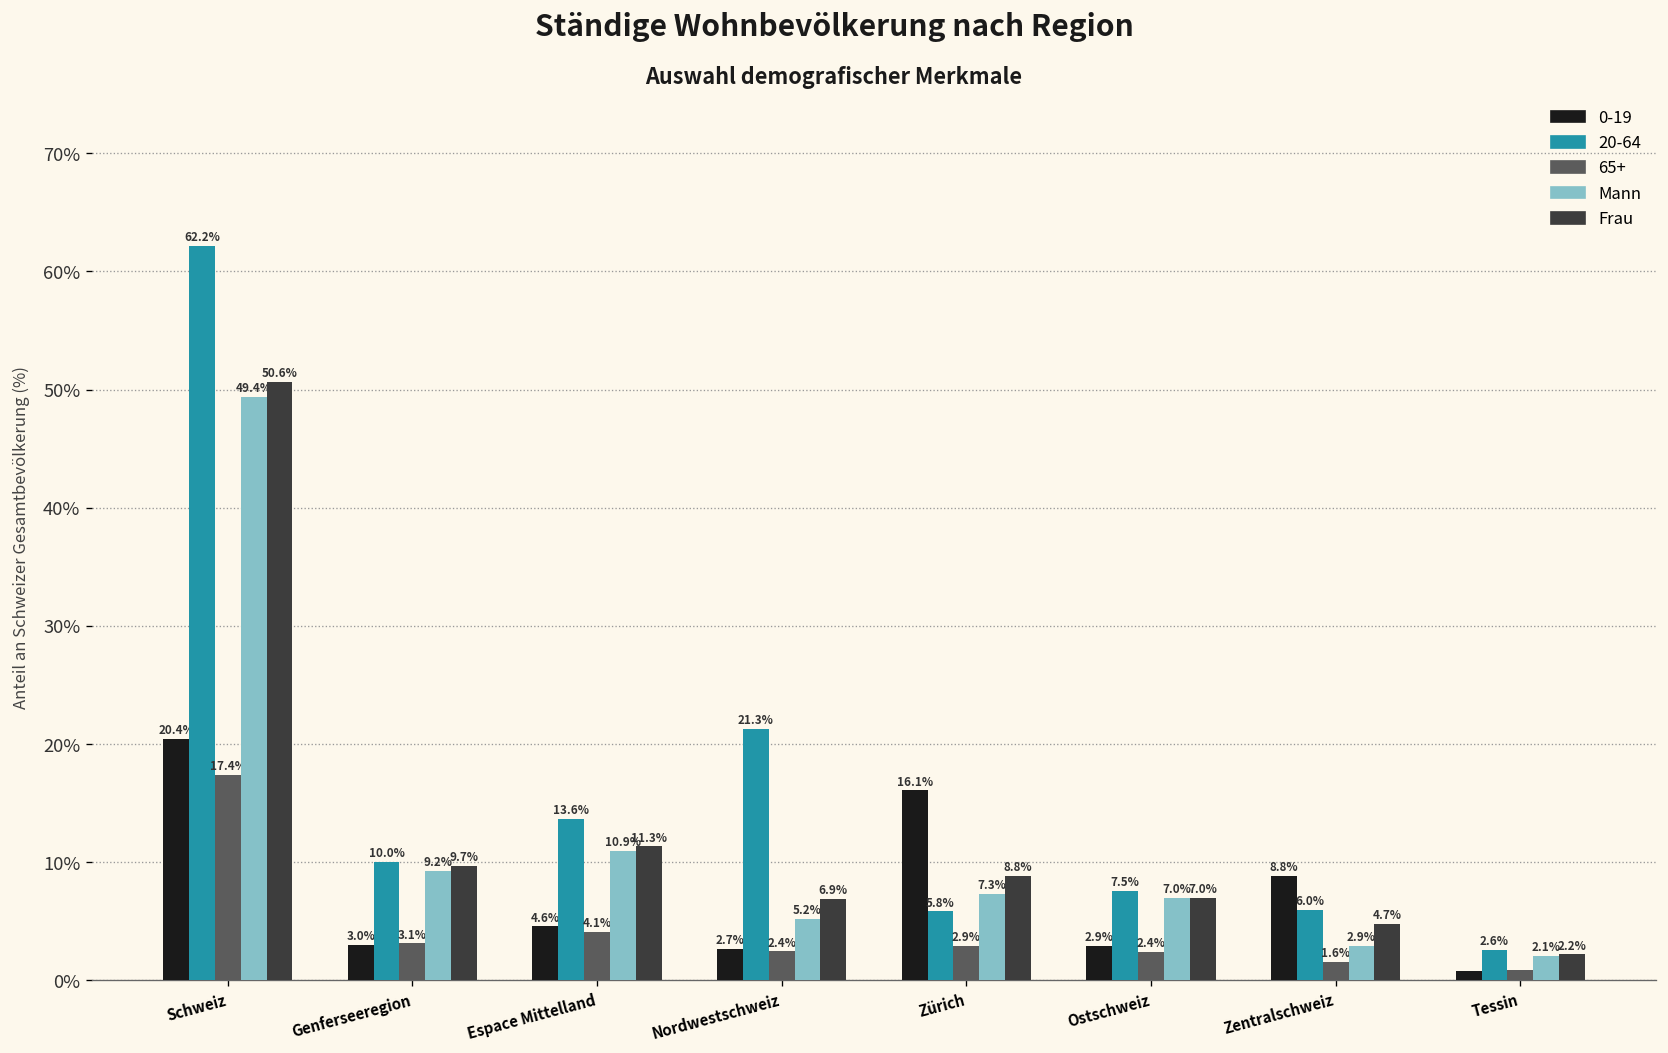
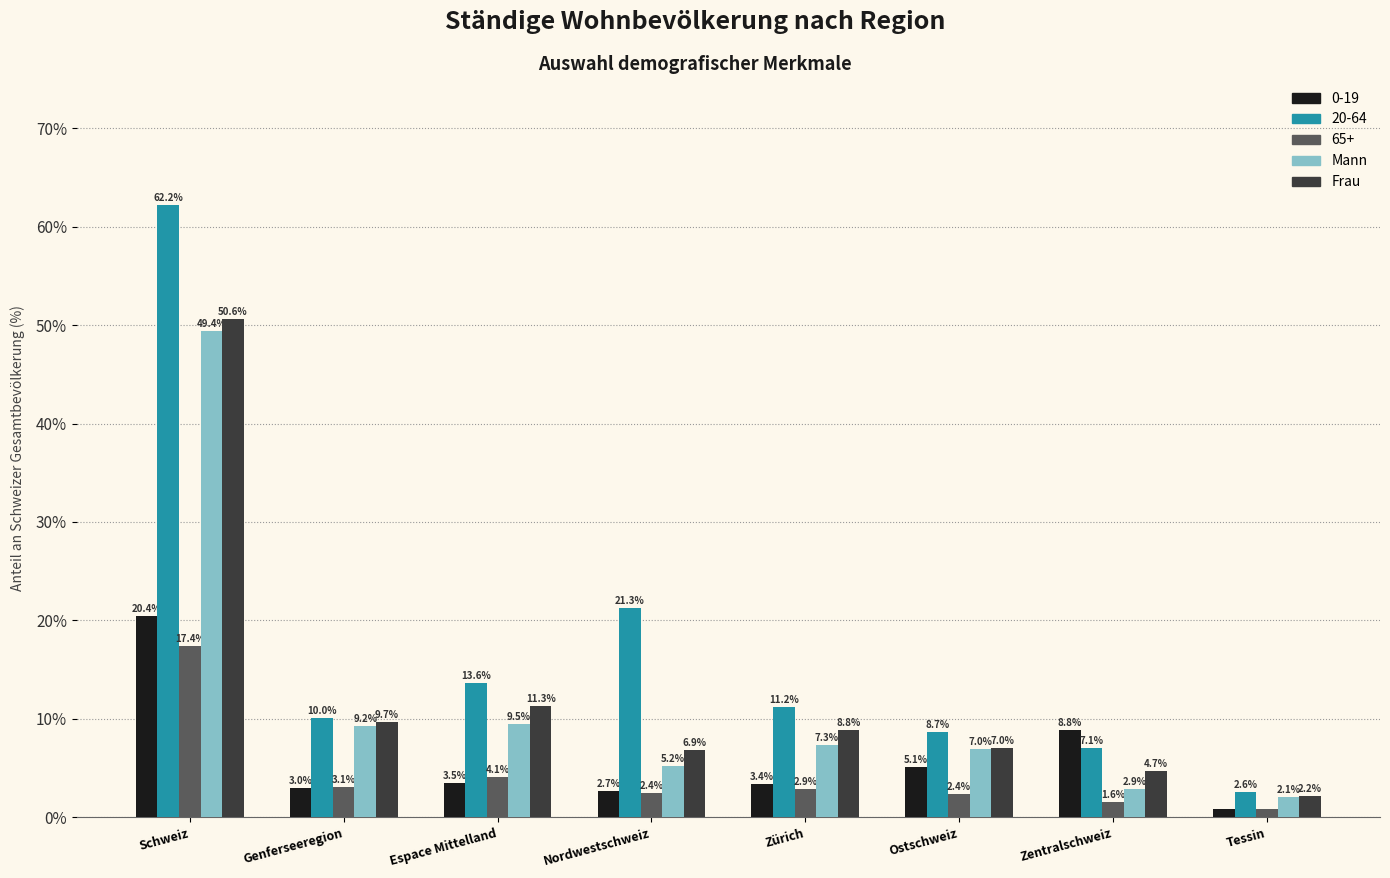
0-19, Espace Mittelland: 4.6% -> 3.5%
Mann, Espace Mittelland: 10.9% -> 9.5%
0-19, Zürich: 16.1% -> 3.4%
20-64, Zürich: 5.8% -> 11.2%
0-19, Ostschweiz: 2.9% -> 5.1%
20-64, Ostschweiz: 7.5% -> 8.7%
20-64, Zentralschweiz: 6.0% -> 7.1%
